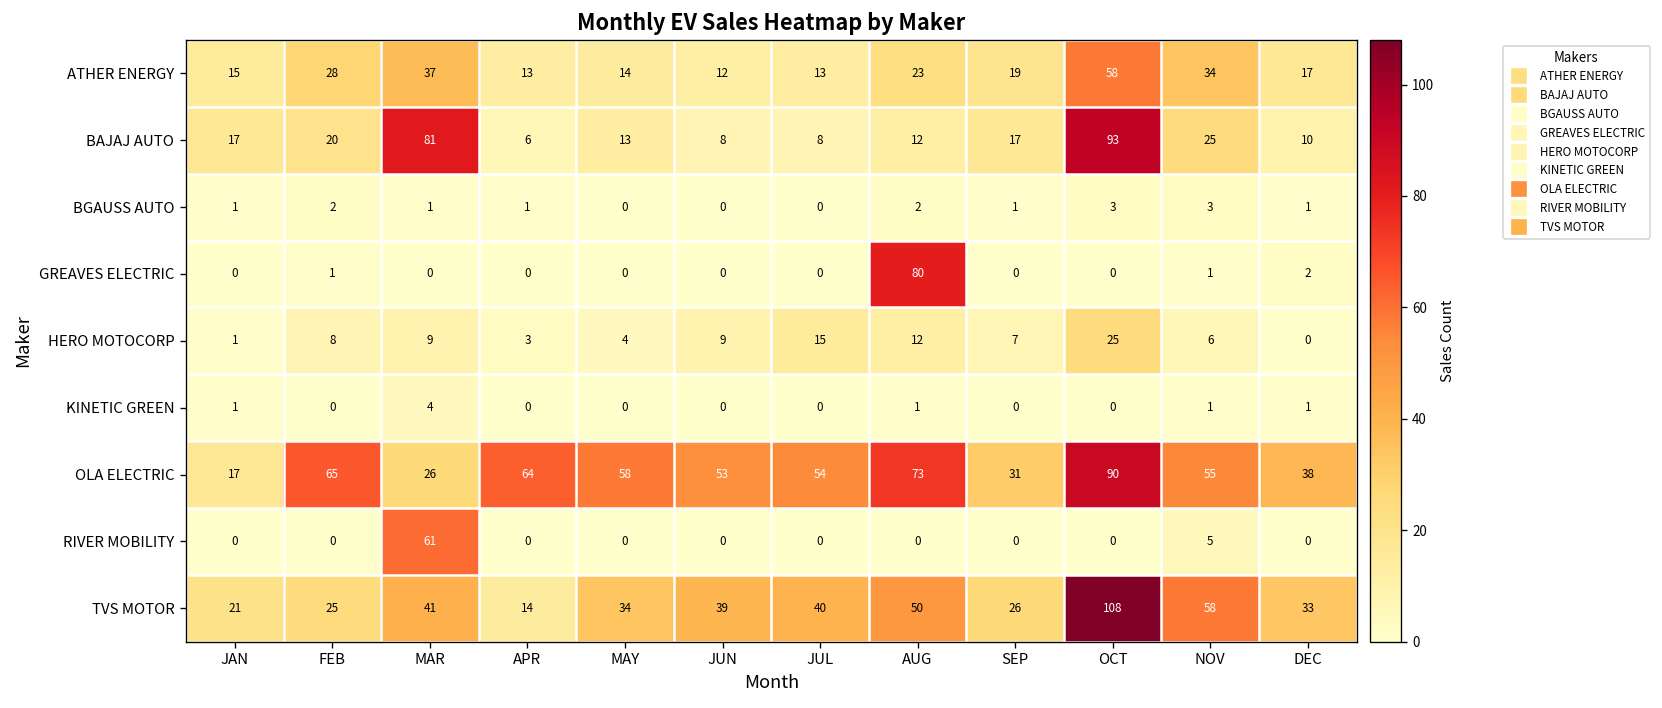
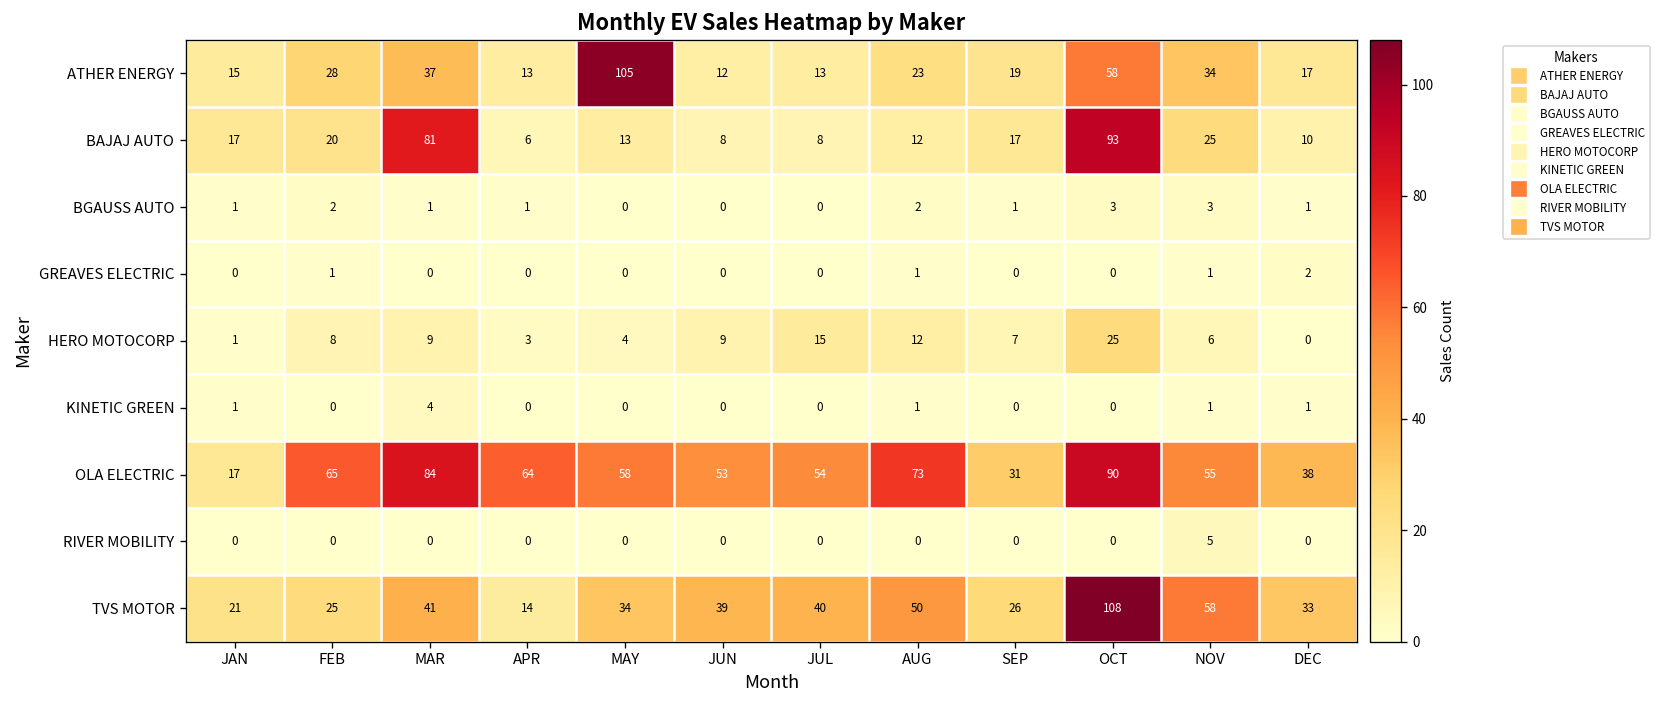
ATHER ENERGY, MAY: 14 -> 105
GREAVES ELECTRIC, AUG: 80 -> 1
OLA ELECTRIC, MAR: 26 -> 84
RIVER MOBILITY, MAR: 61 -> 0
